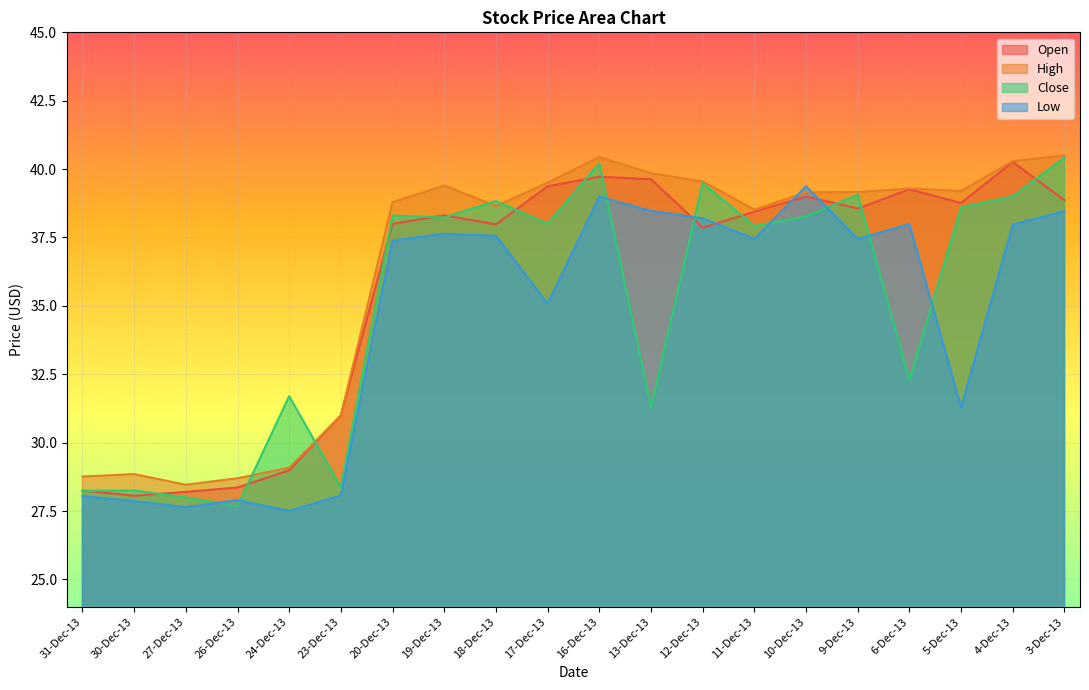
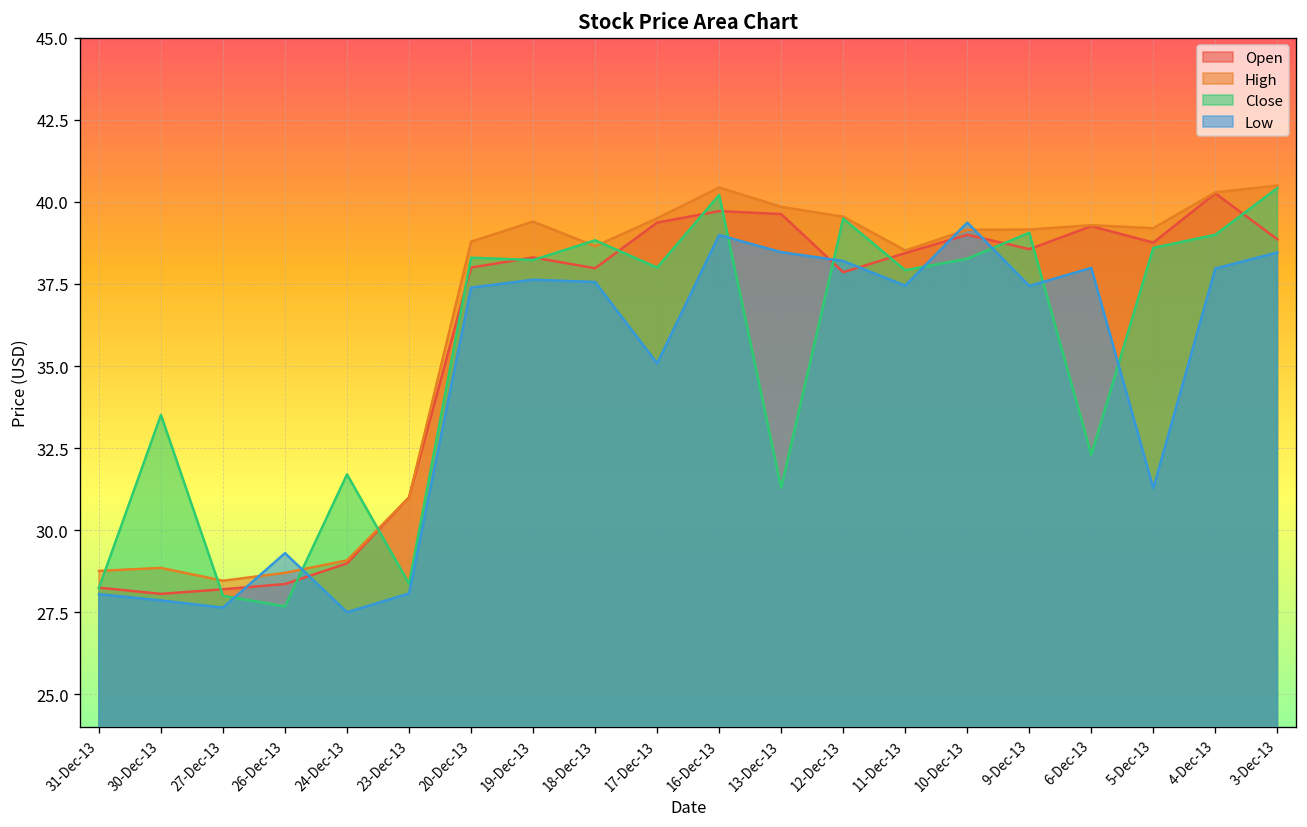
Close, 30-Dec-13: 28.3 -> 33.5
Low, 26-Dec-13: 27.9 -> 29.3
